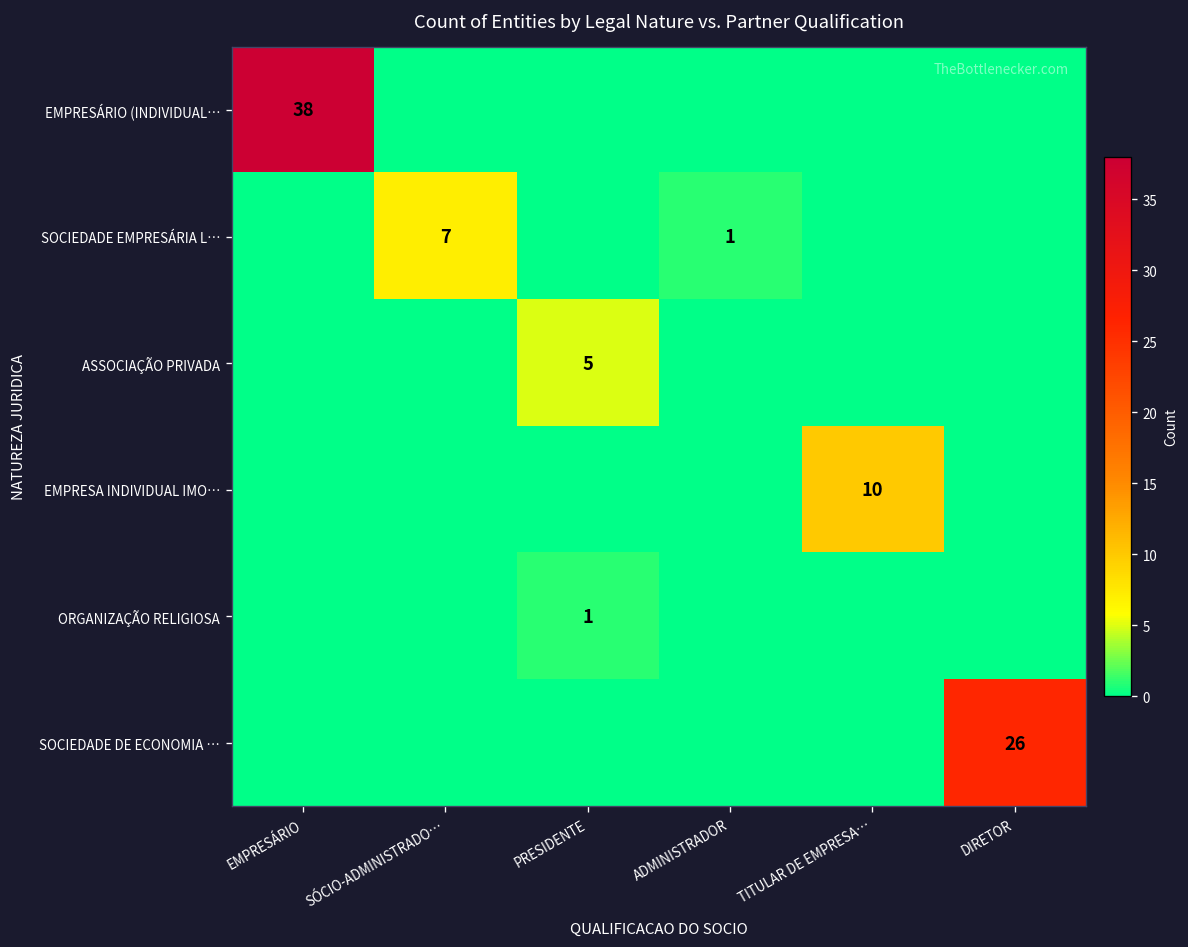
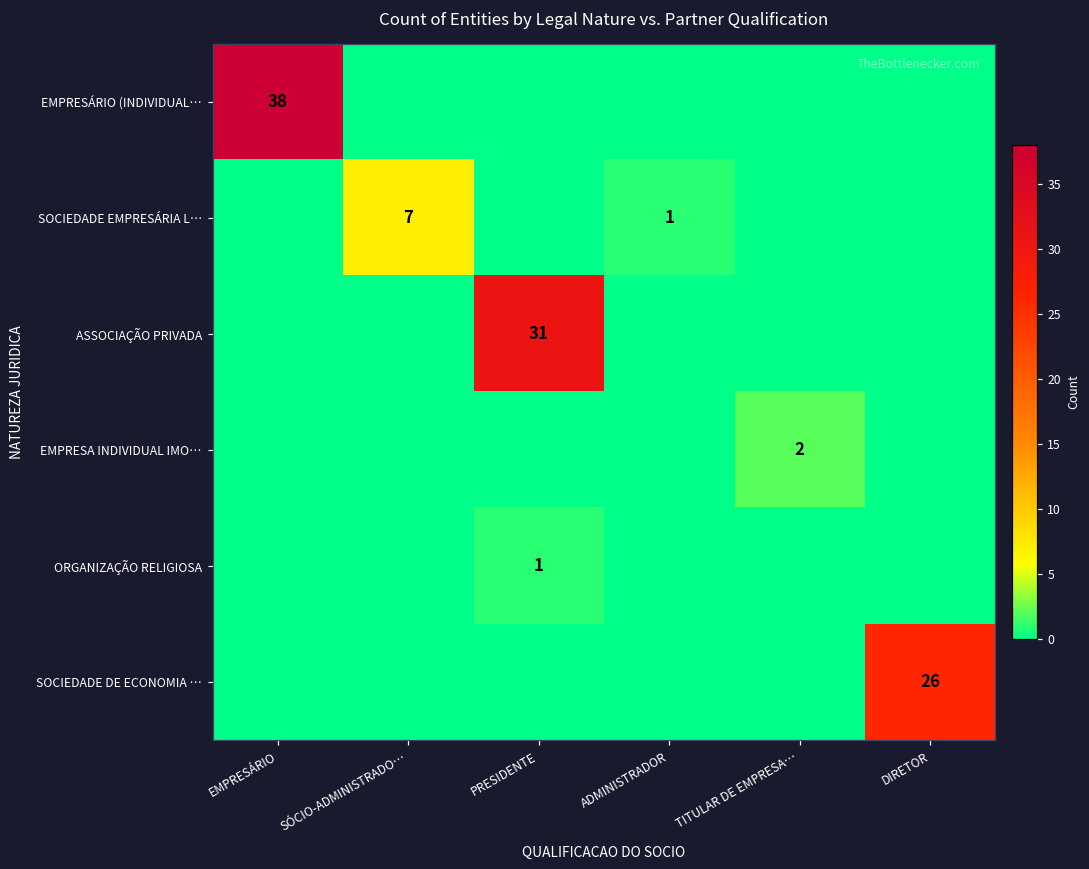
ASSOCIAÇÃO PRIVADA, PRESIDENTE: 5 -> 31
EMPRESA INDIVIDUAL IMO…, TITULAR DE EMPRESA…: 10 -> 2
